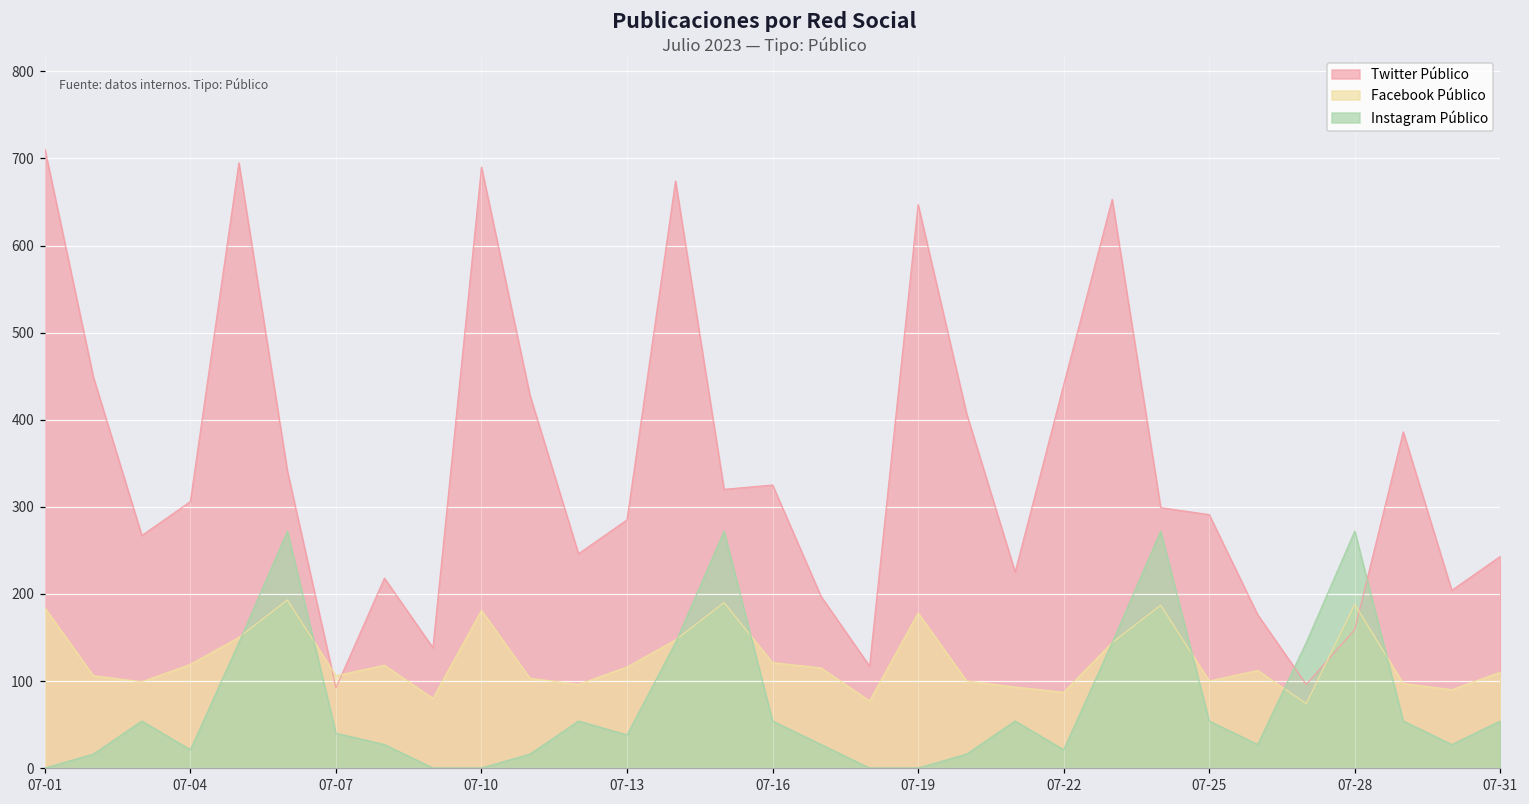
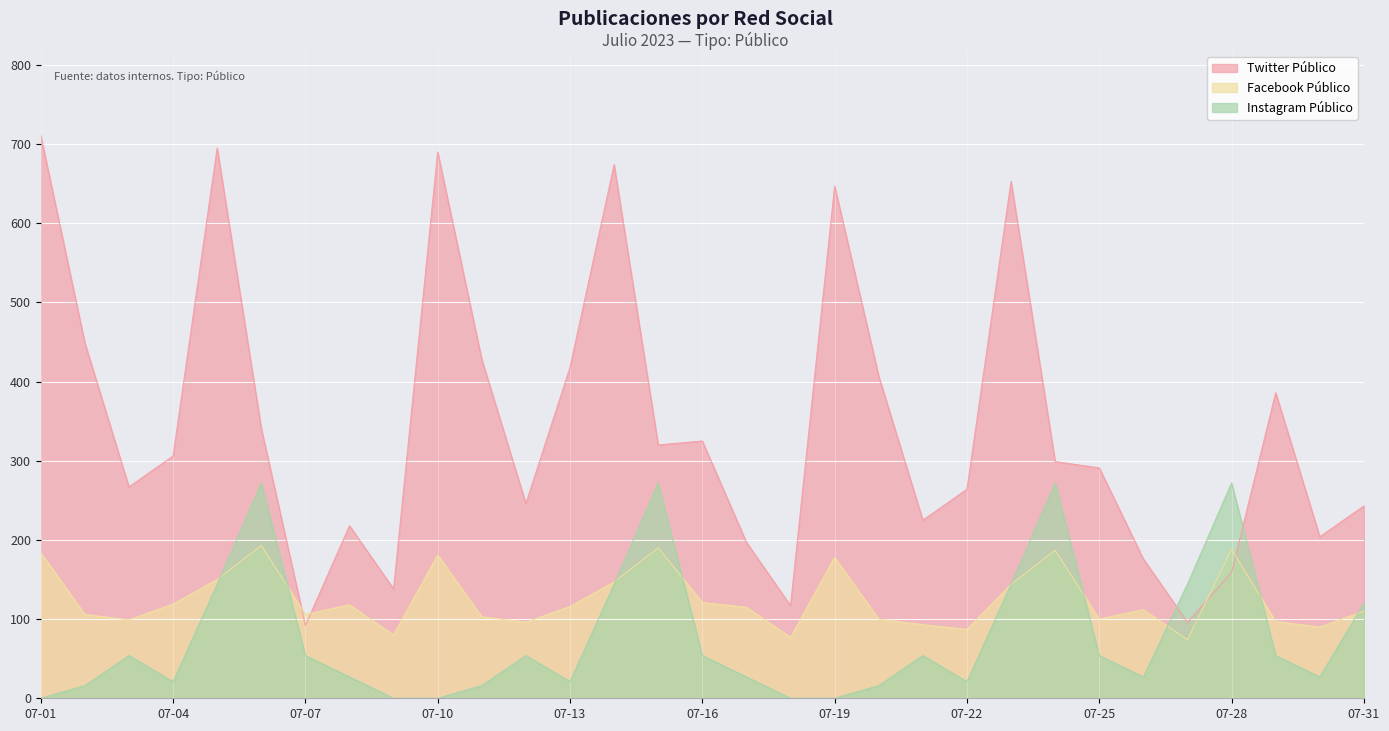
Instagram Público, 07-07: 40 -> 50
Twitter Público, 07-13: 290 -> 420
Instagram Público, 07-13: 40 -> 20
Twitter Público, 07-22: 440 -> 260
Instagram Público, 07-31: 50 -> 120
